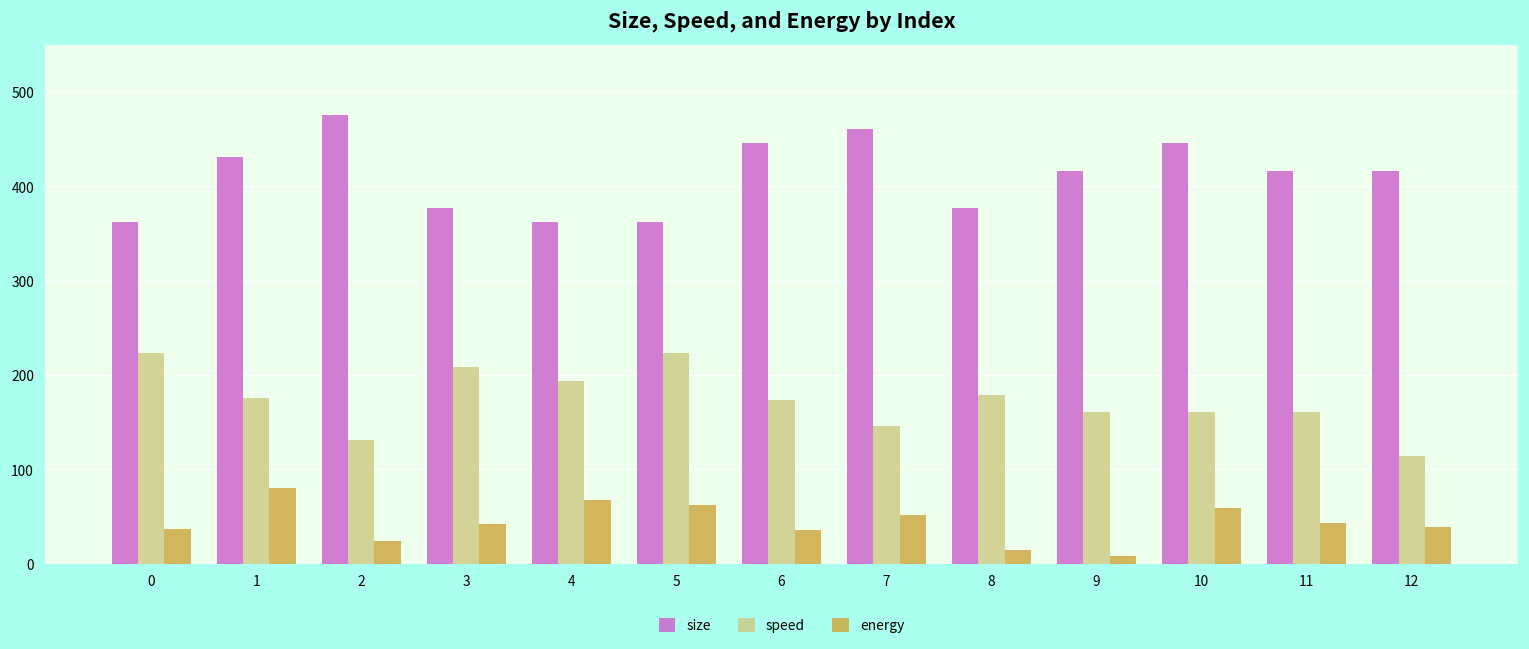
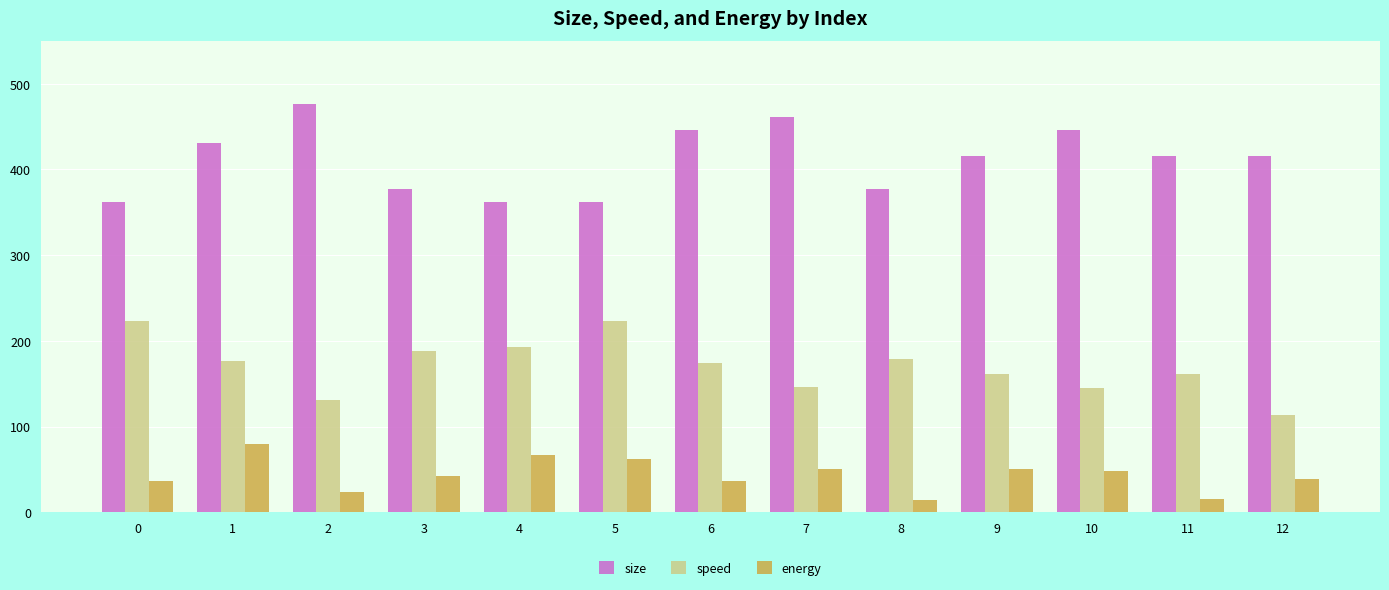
speed, 3: 210 -> 190
energy, 9: 10 -> 50
speed, 10: 160 -> 150
energy, 10: 60 -> 50
energy, 11: 40 -> 20
